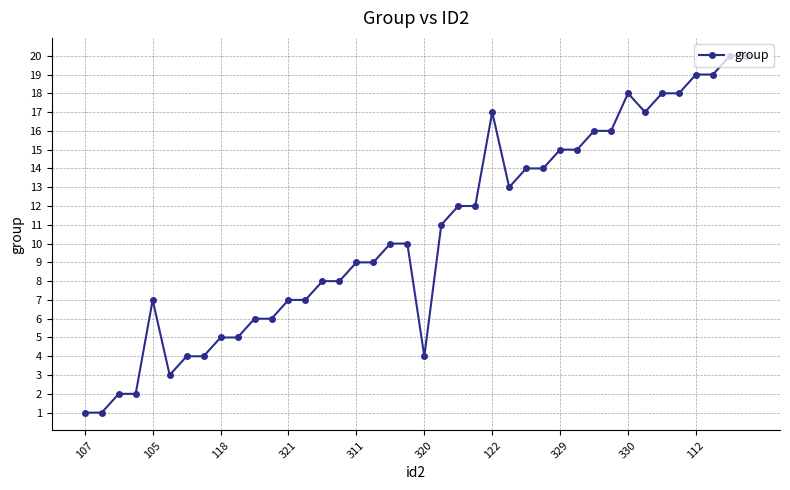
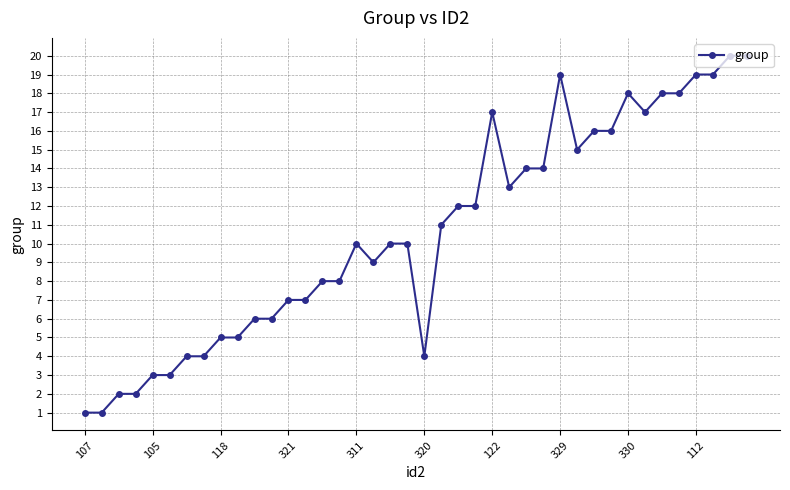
105: 7 -> 3
311: 9 -> 10
329: 15 -> 19
